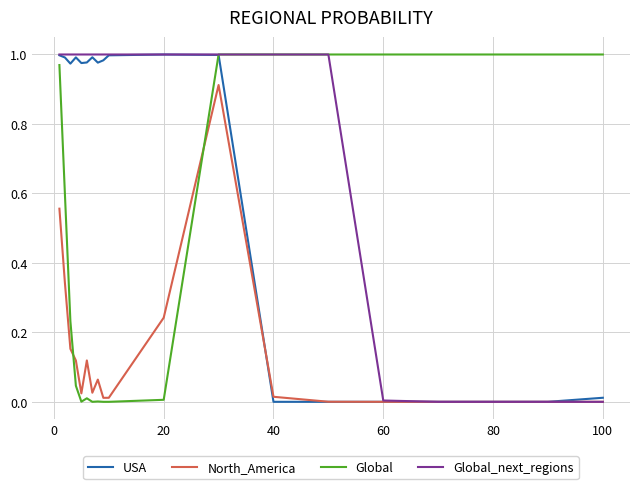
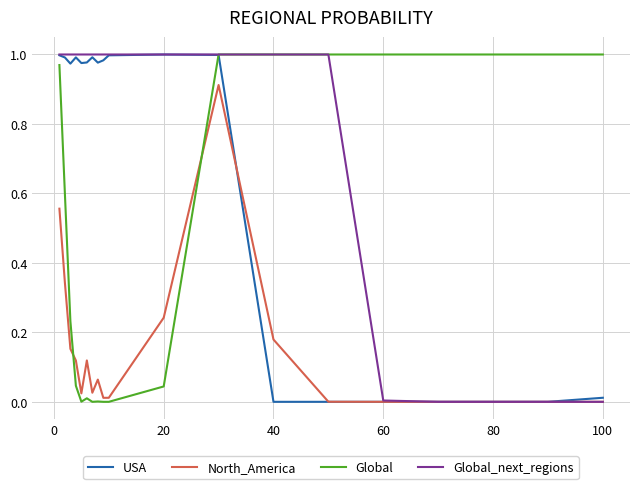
Global, 20: 0.01 -> 0.04
North_America, 40: 0.01 -> 0.18
